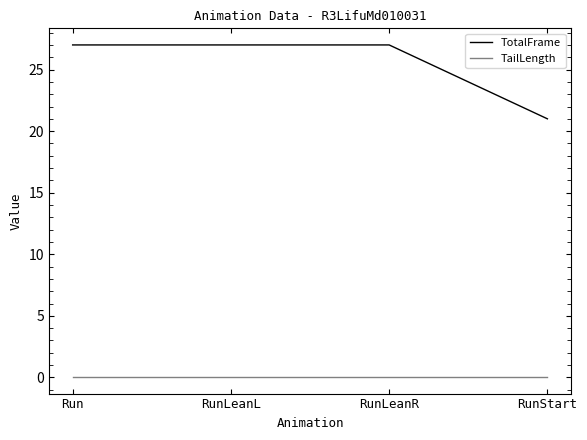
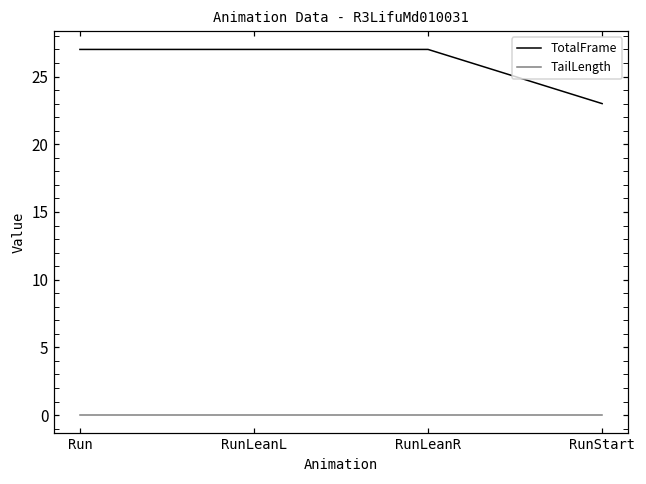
TotalFrame, RunStart: 21 -> 23
